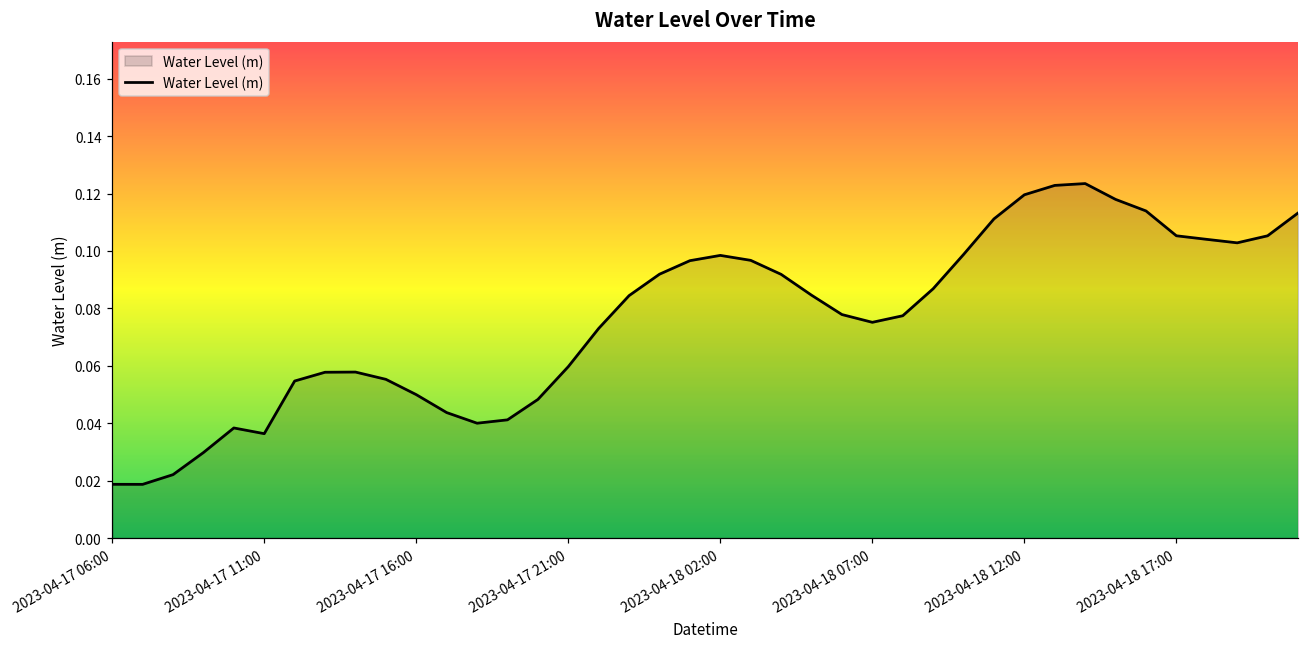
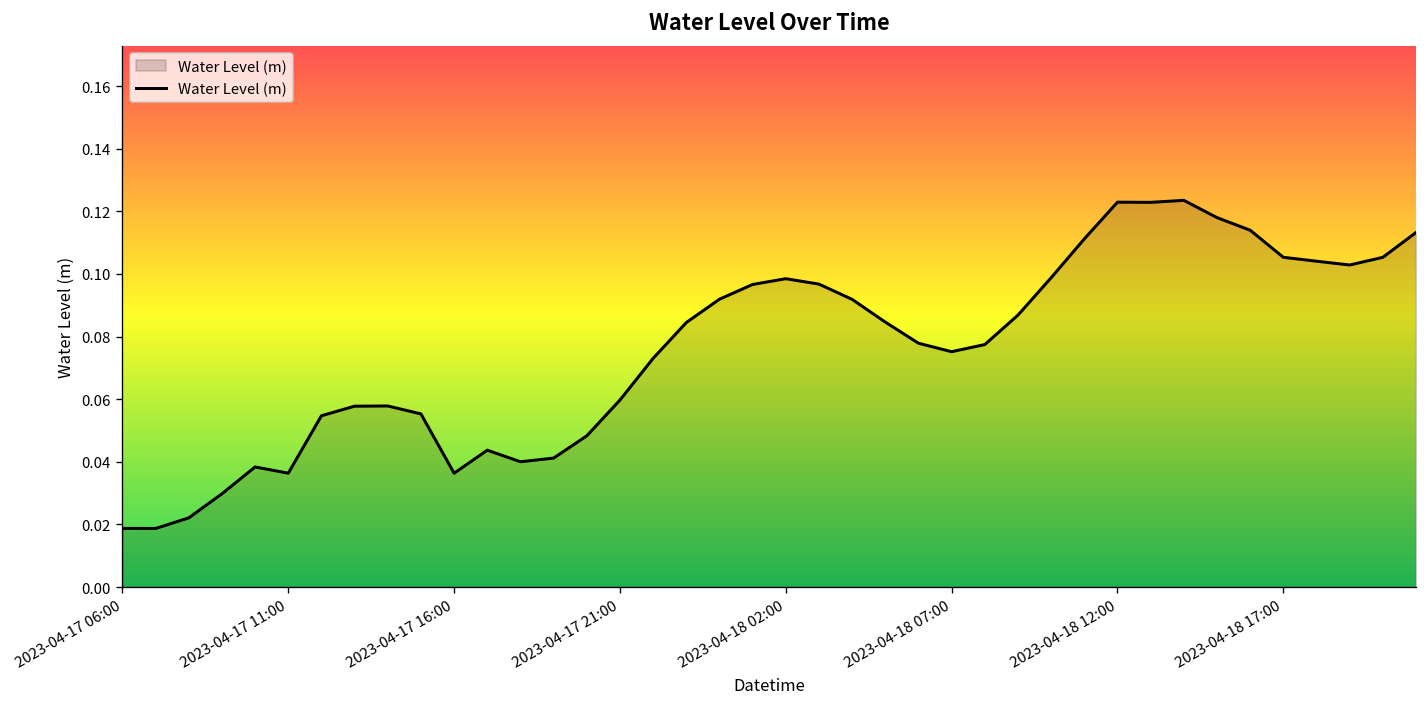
2023-04-17 16:00: 0.050 -> 0.036
2023-04-18 12:00: 0.120 -> 0.123
